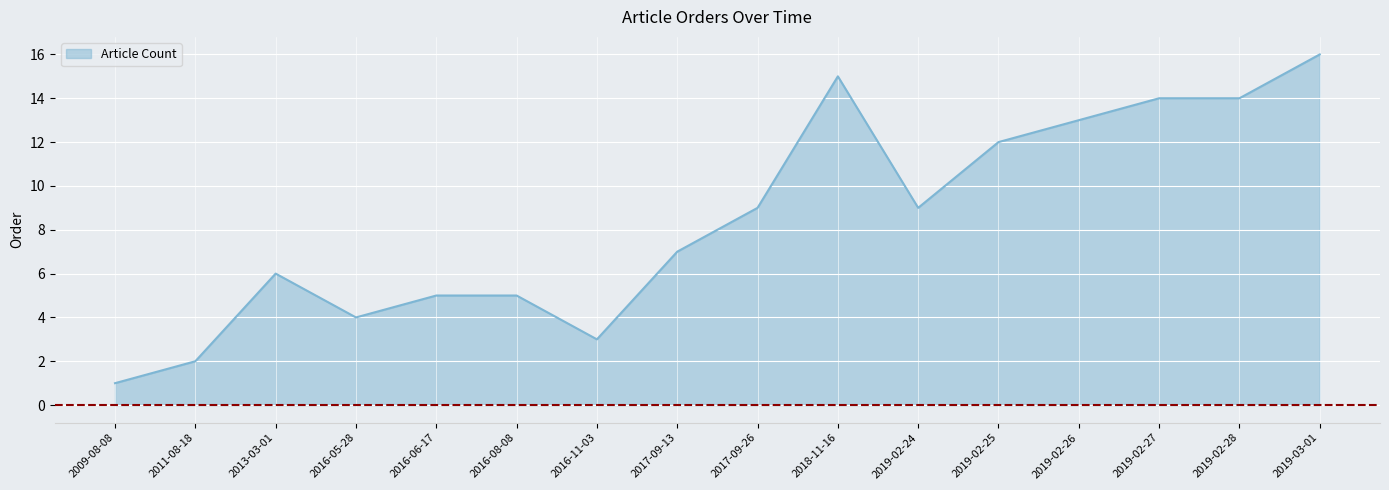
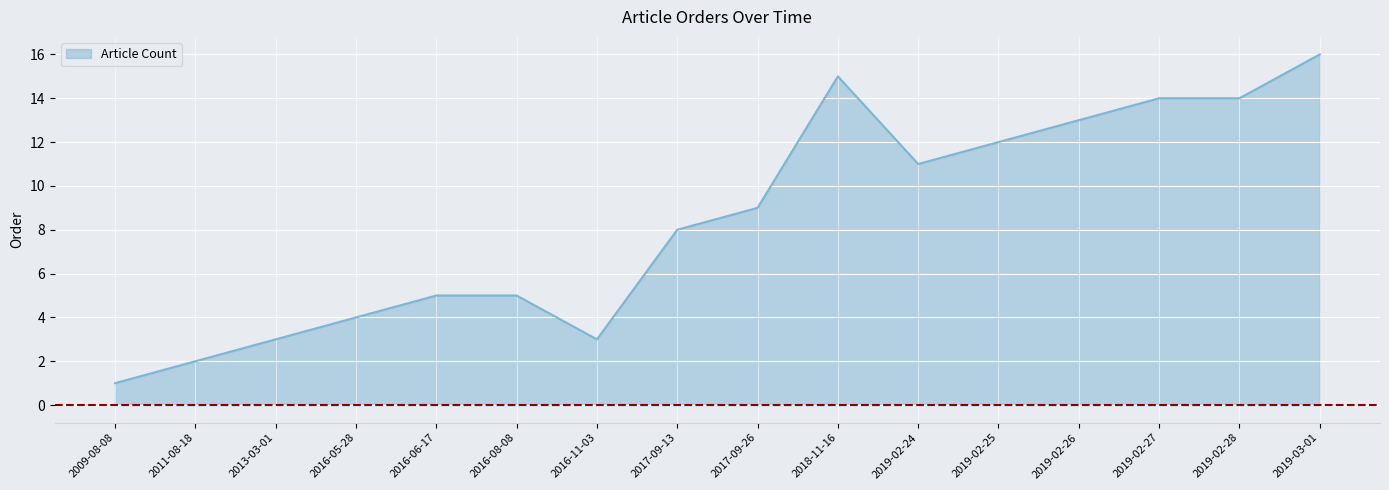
2013-03-01: 6 -> 3
2017-09-13: 7 -> 8
2019-02-24: 9 -> 11
